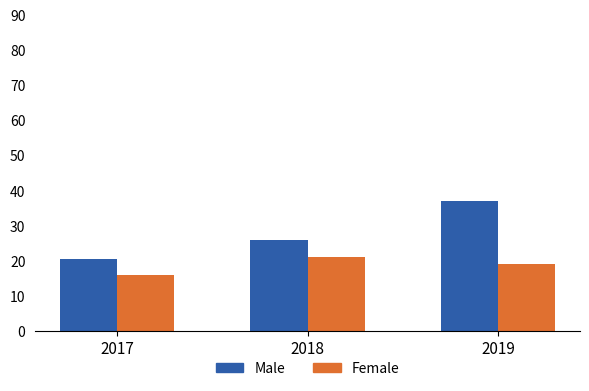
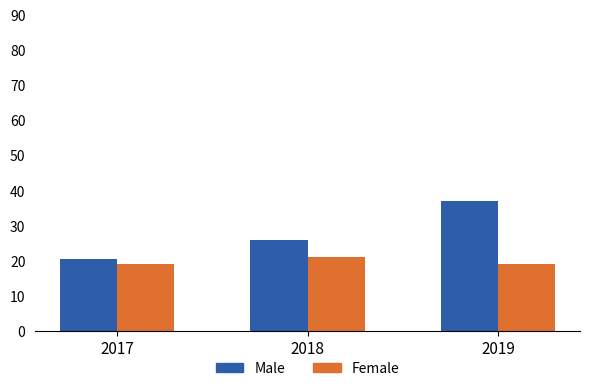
Female, 2017: 16 -> 19
